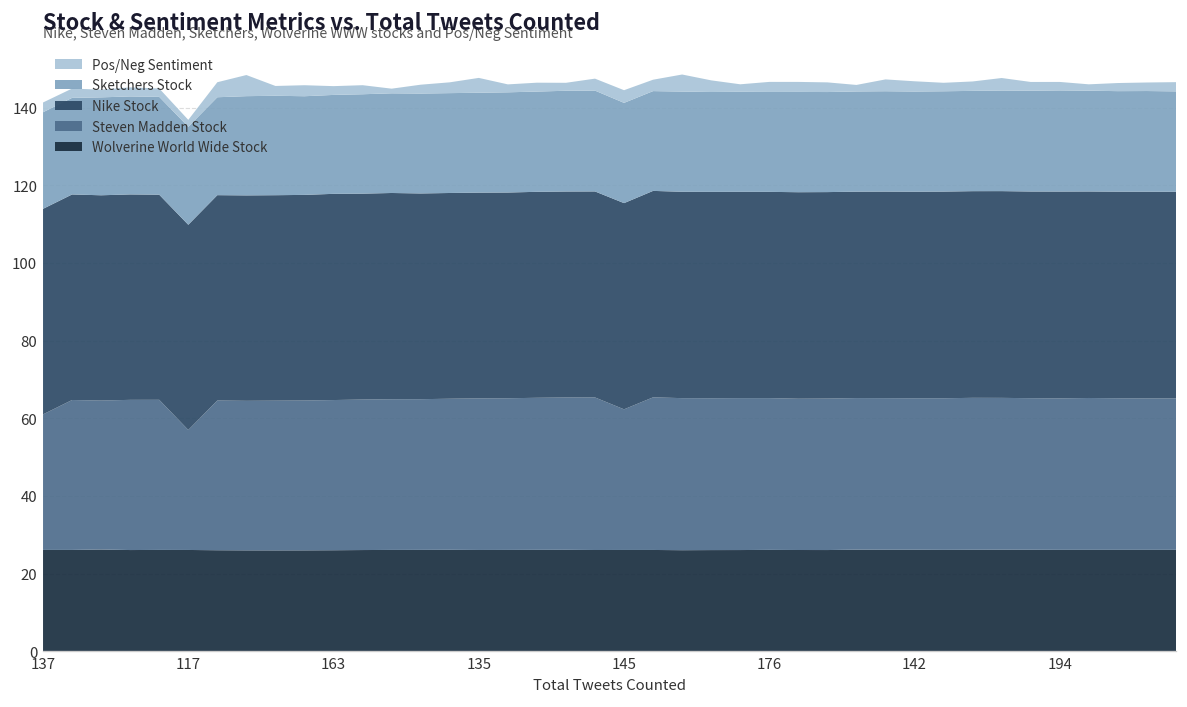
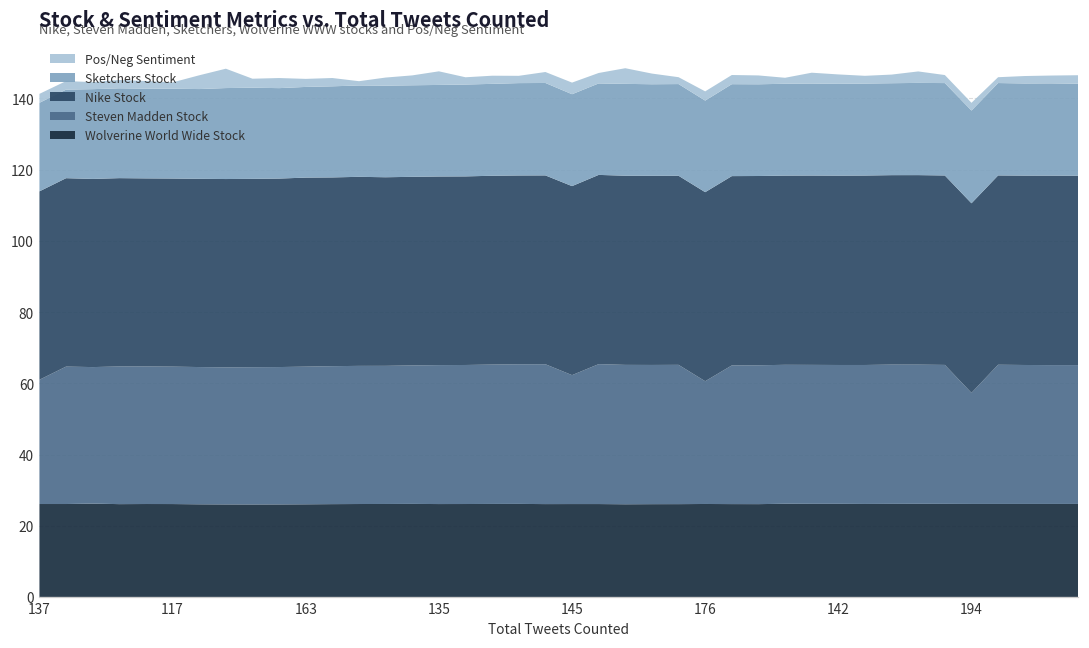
Steven Madden Stock, 117: 31 -> 39
Steven Madden Stock, 176: 39 -> 34
Steven Madden Stock, 194: 39 -> 31
